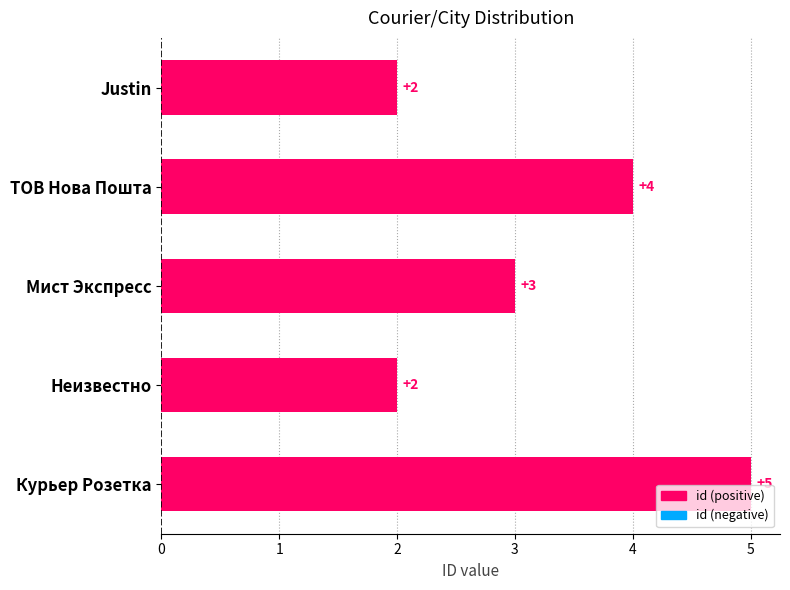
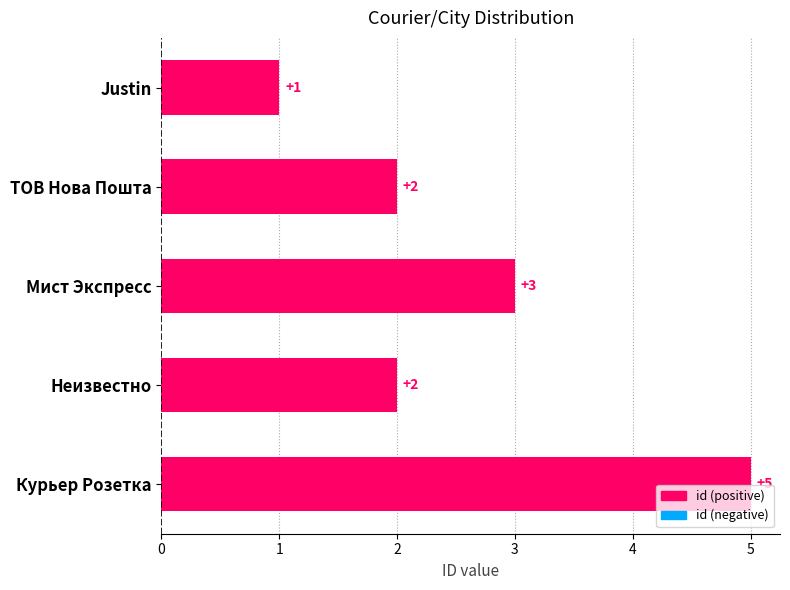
Justin: +2 -> +1
ТОВ Нова Пошта: +4 -> +2
